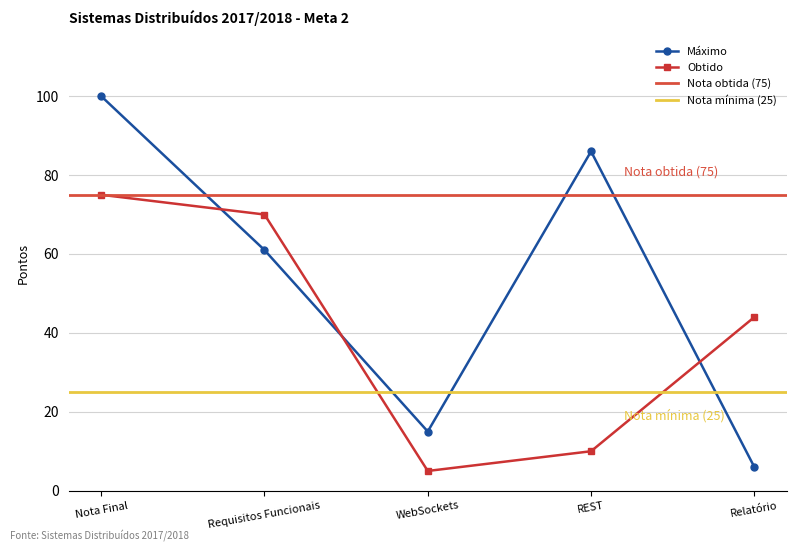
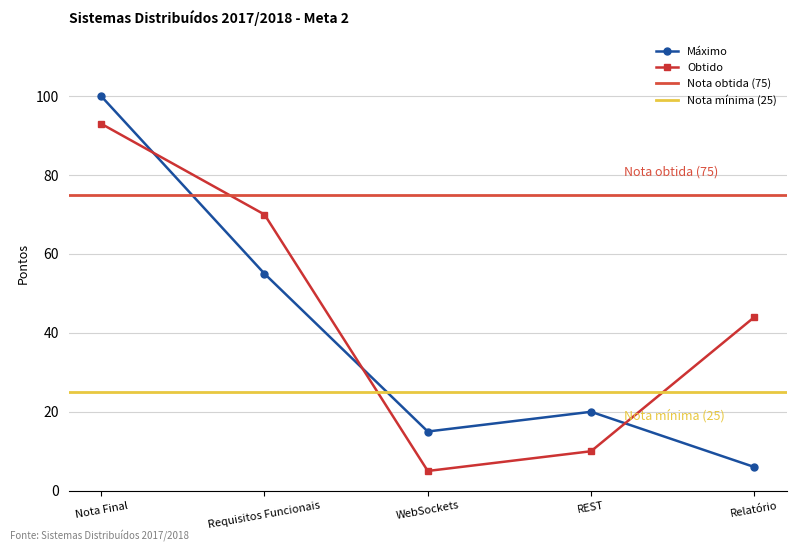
Obtido, Nota Final: 75 -> 93
Máximo, Requisitos Funcionais: 61 -> 55
Máximo, REST: 86 -> 20
